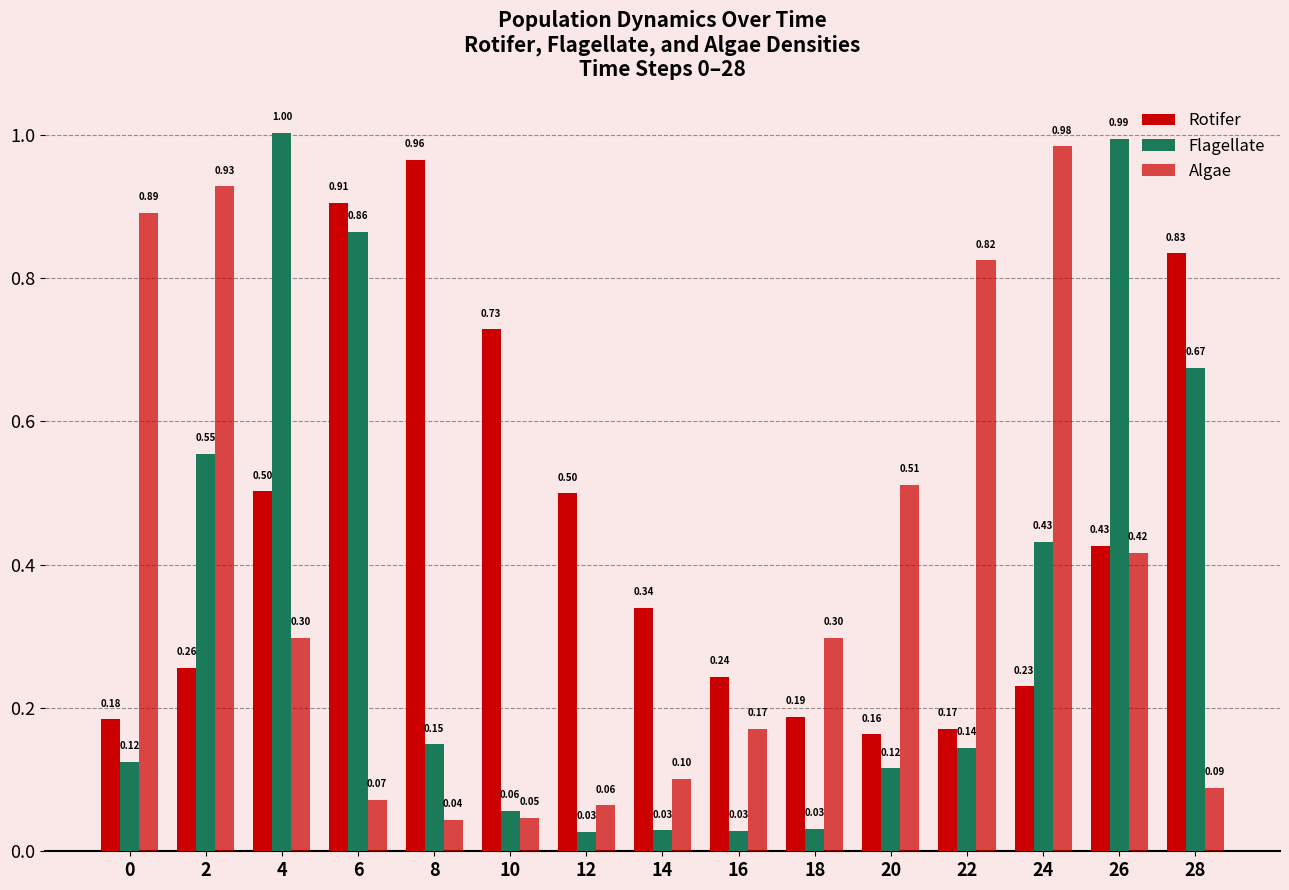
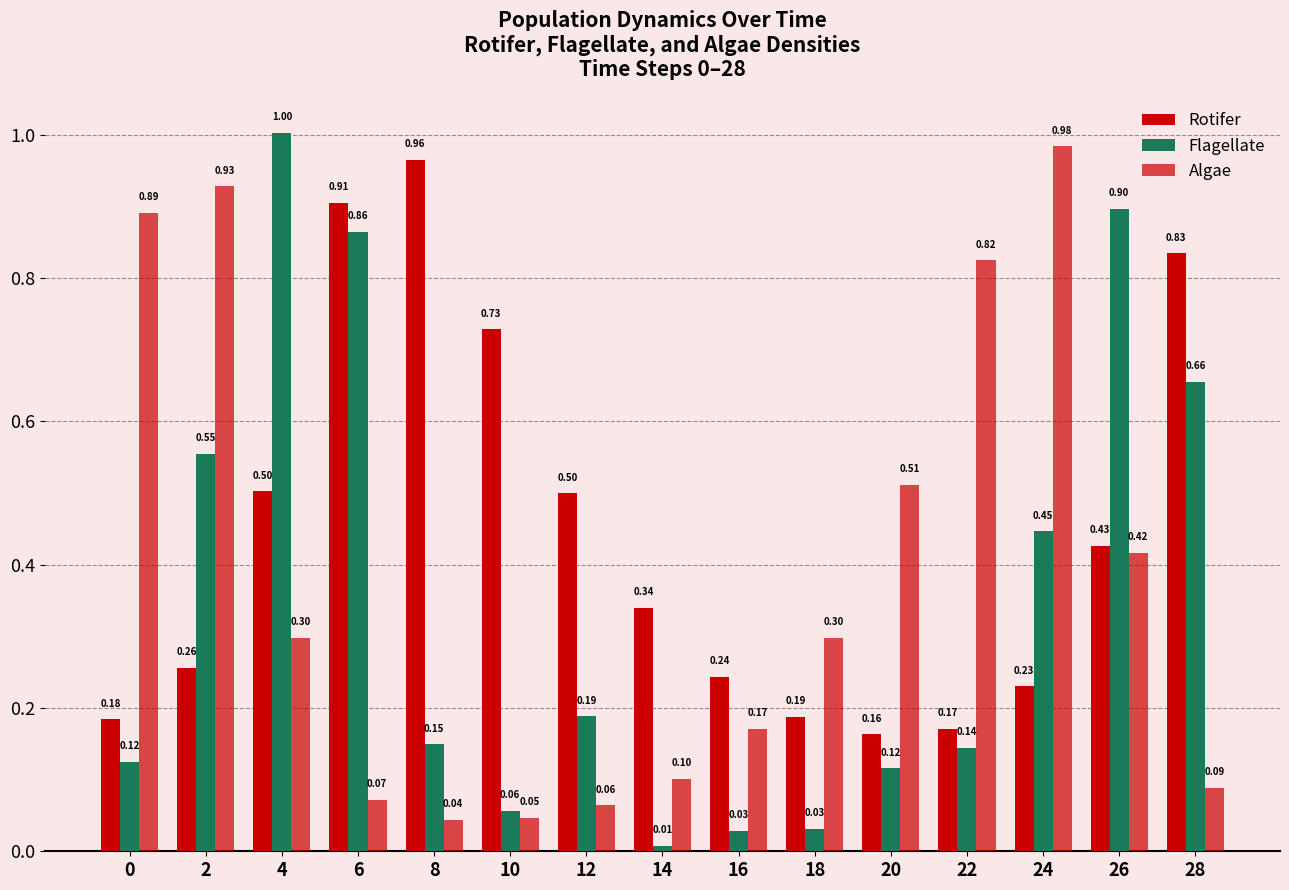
Flagellate, 12: 0.03 -> 0.19
Flagellate, 14: 0.03 -> 0.01
Flagellate, 24: 0.43 -> 0.45
Flagellate, 26: 0.99 -> 0.90
Flagellate, 28: 0.67 -> 0.66
